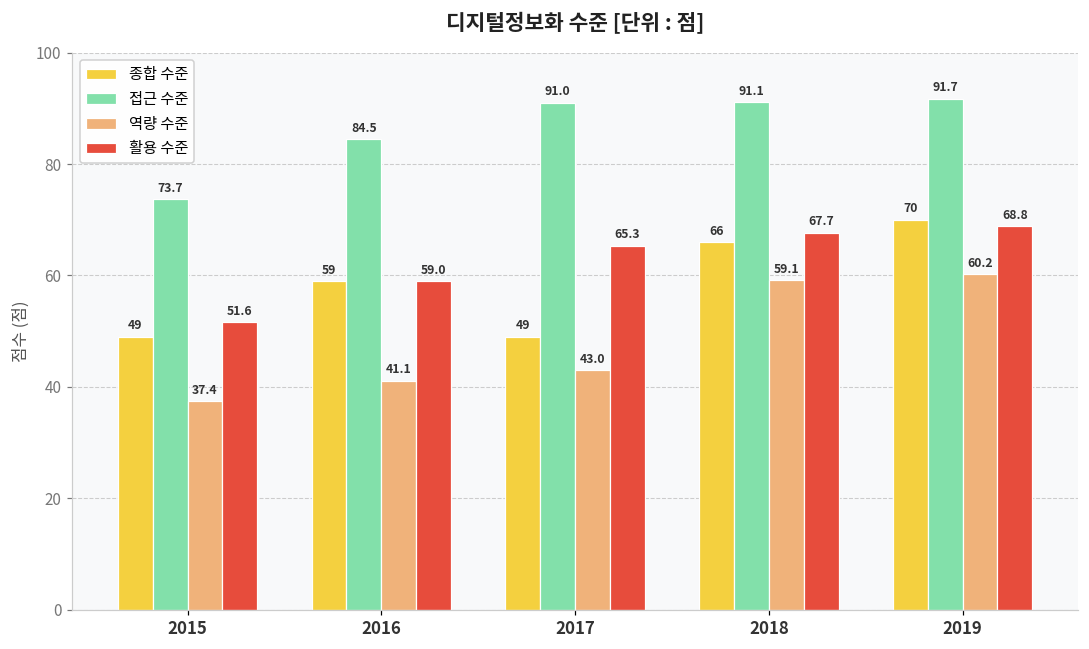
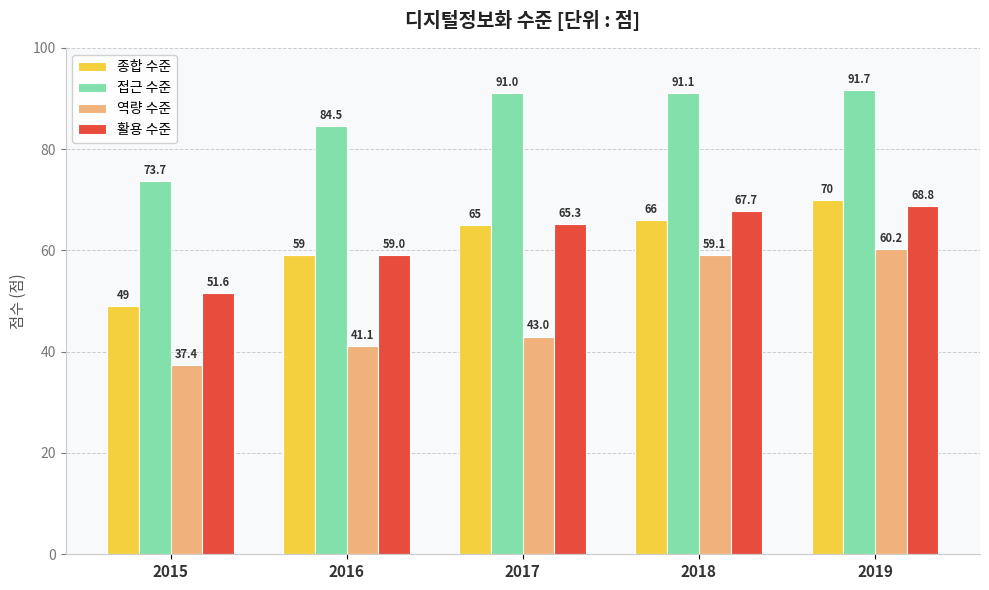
종합 수준, 2017: 49 -> 65
